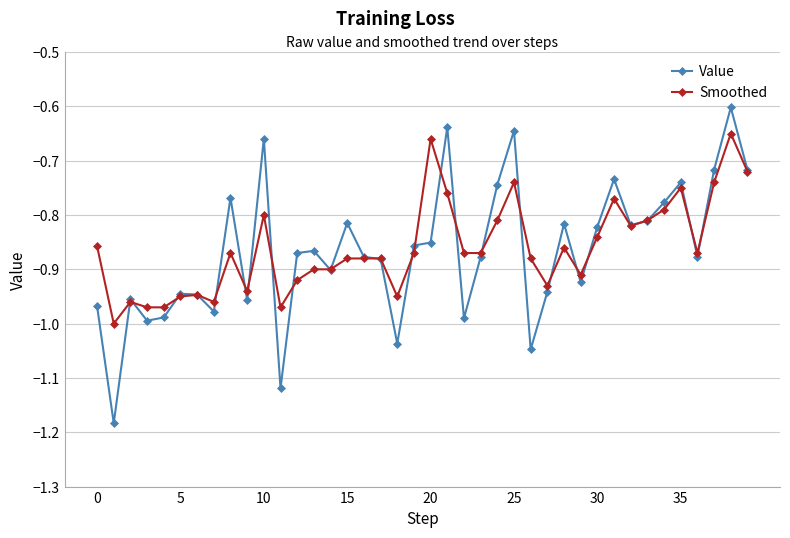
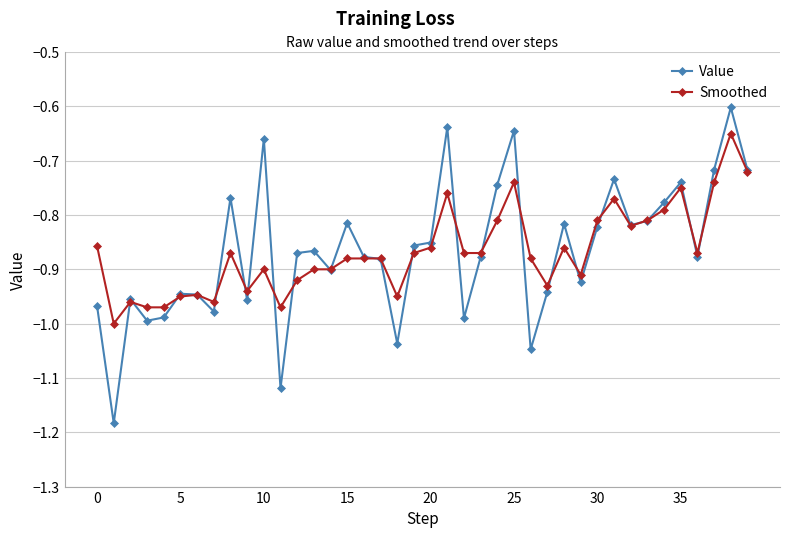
Smoothed, 10: -0.8 -> -0.9
Smoothed, 20: -0.66 -> -0.86
Smoothed, 30: -0.84 -> -0.81
